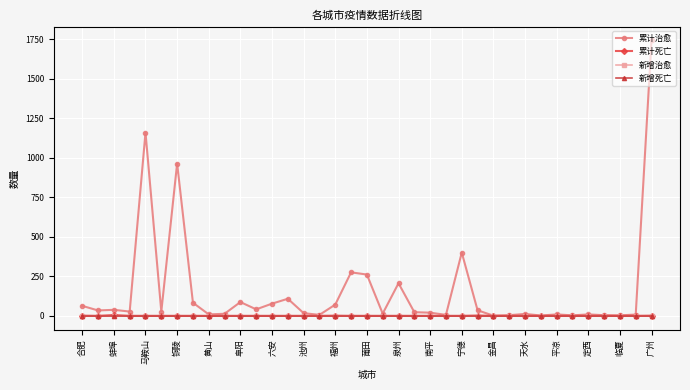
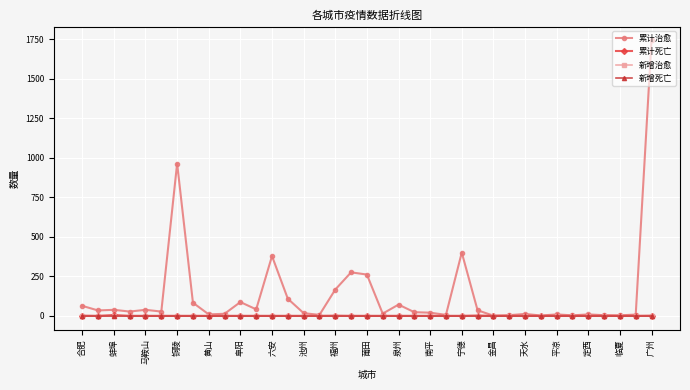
累计治愈, 马鞍山: 1160 -> 40
累计治愈, 六安: 80 -> 380
累计治愈, 福州: 70 -> 170
累计治愈, 泉州: 210 -> 70
